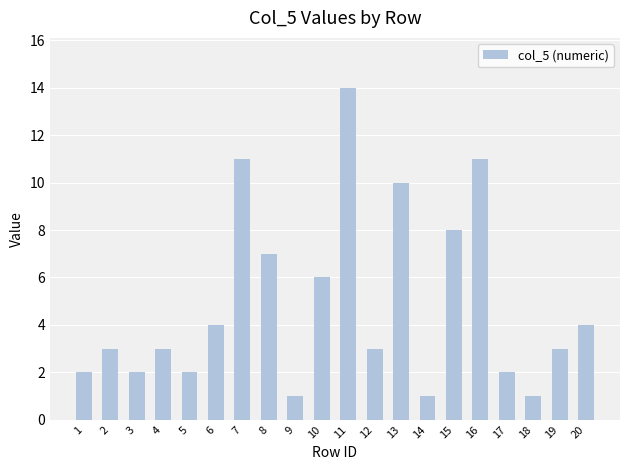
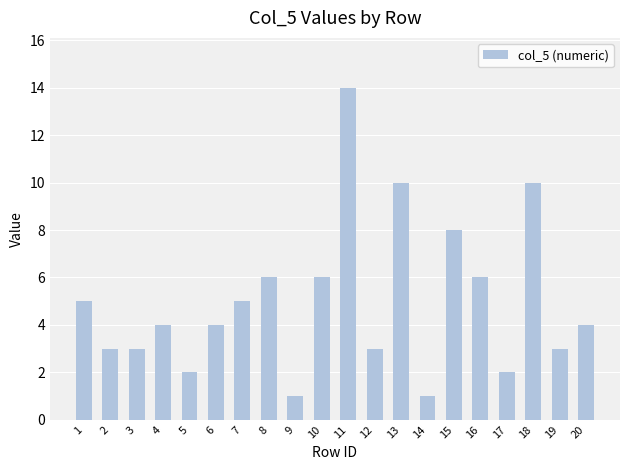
1: 2 -> 5
3: 2 -> 3
4: 3 -> 4
7: 11 -> 5
8: 7 -> 6
16: 11 -> 6
18: 1 -> 10
